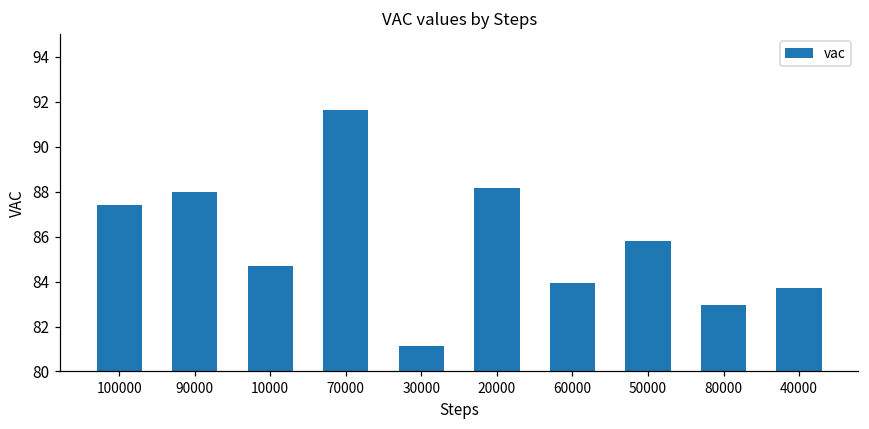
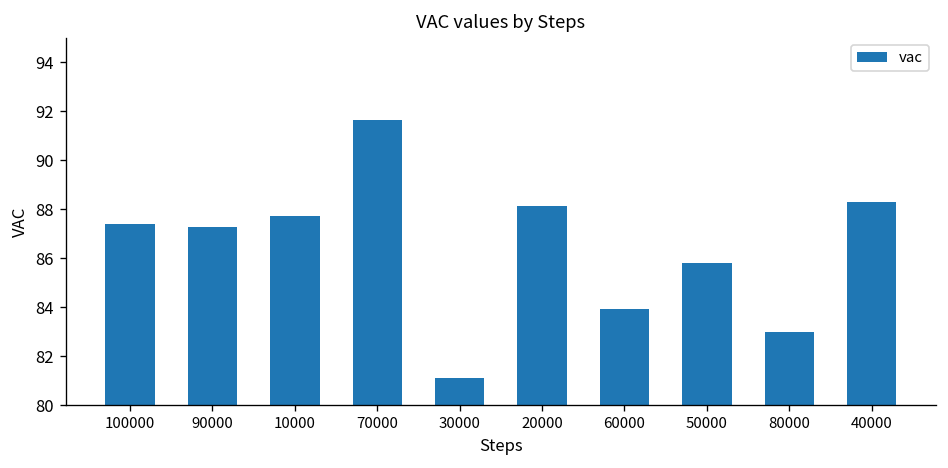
90000: 88.0 -> 87.3
10000: 84.7 -> 87.7
40000: 83.7 -> 88.3
